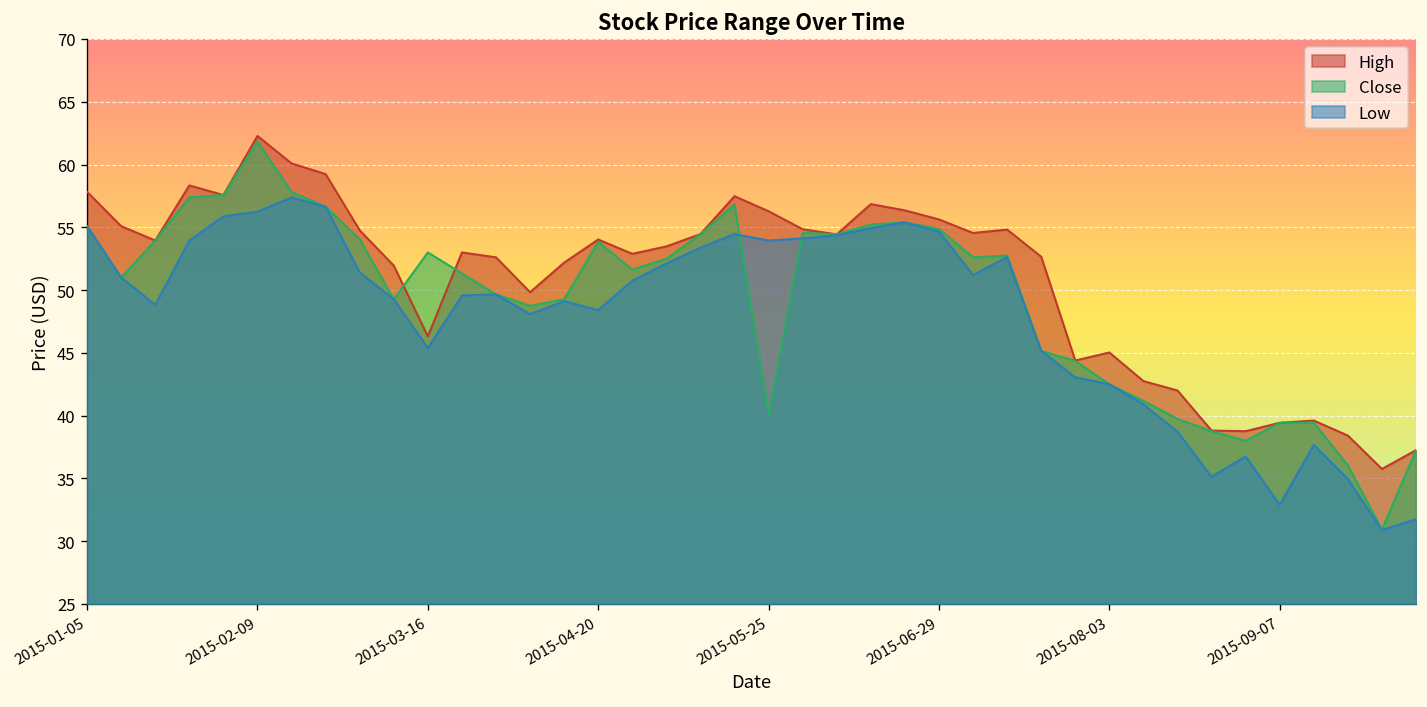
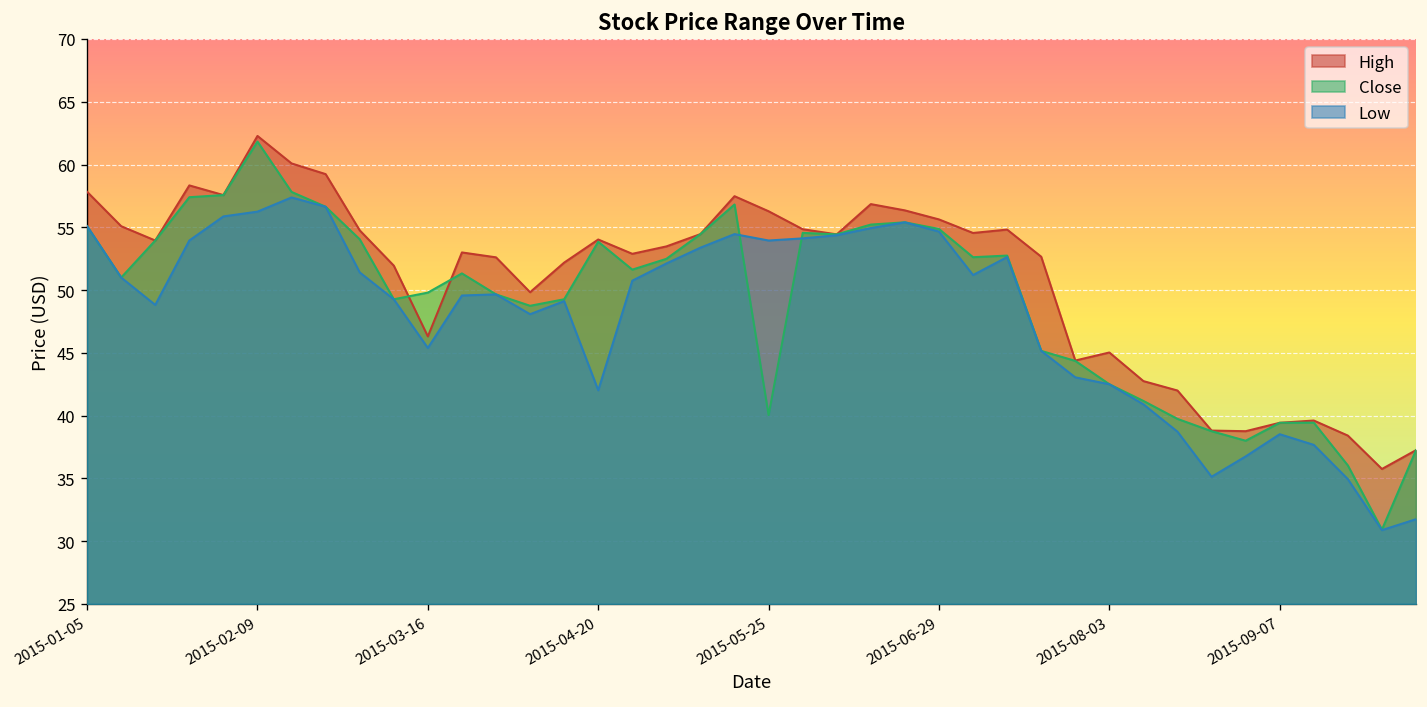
Close, 2015-03-16: 53.0 -> 49.8
Low, 2015-04-20: 48.4 -> 42.0
Low, 2015-09-07: 32.9 -> 38.5
